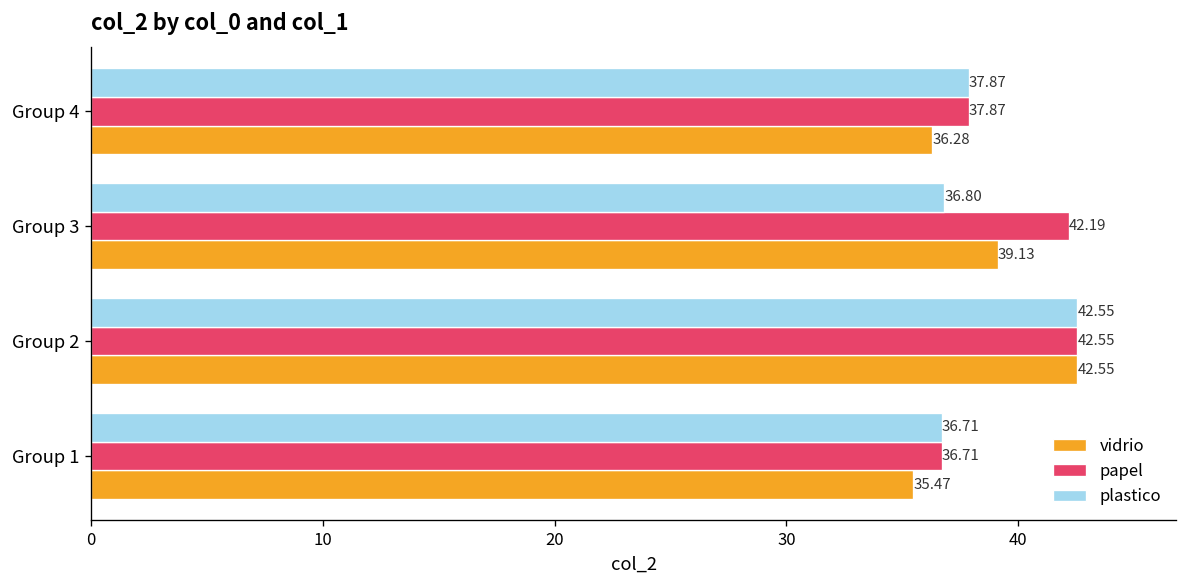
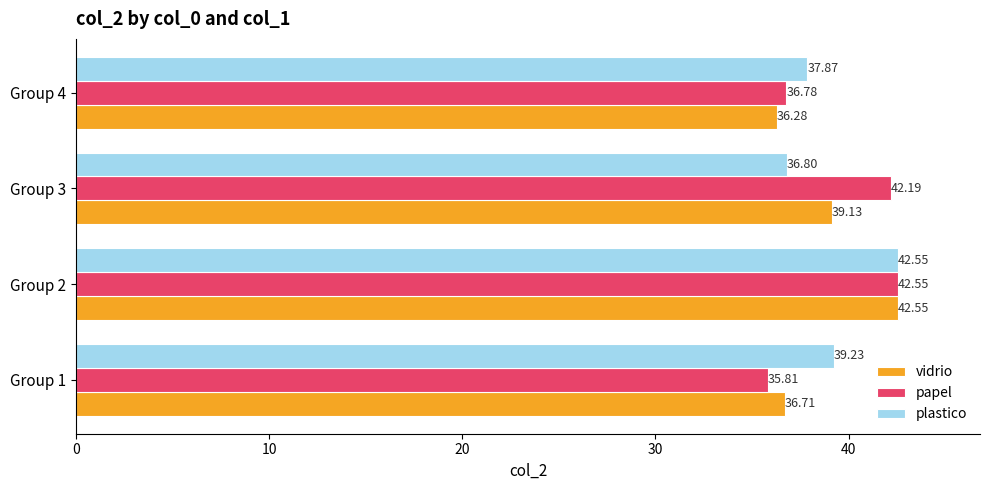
papel, Group 4: 37.87 -> 36.78
plastico, Group 1: 36.71 -> 39.23
papel, Group 1: 36.71 -> 35.81
vidrio, Group 1: 35.47 -> 36.71
